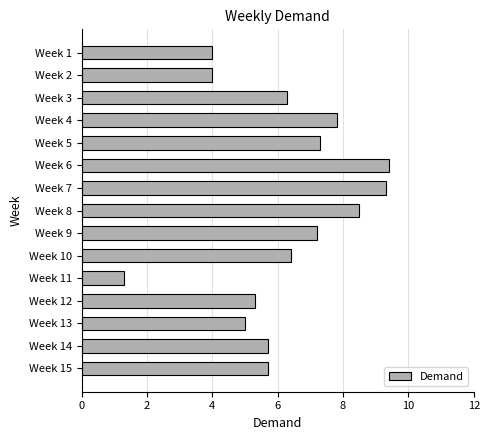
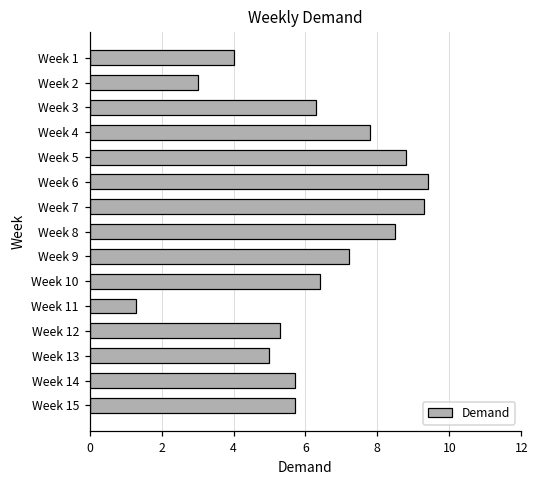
Week 2: 4 -> 3
Week 5: 7.3 -> 8.8
